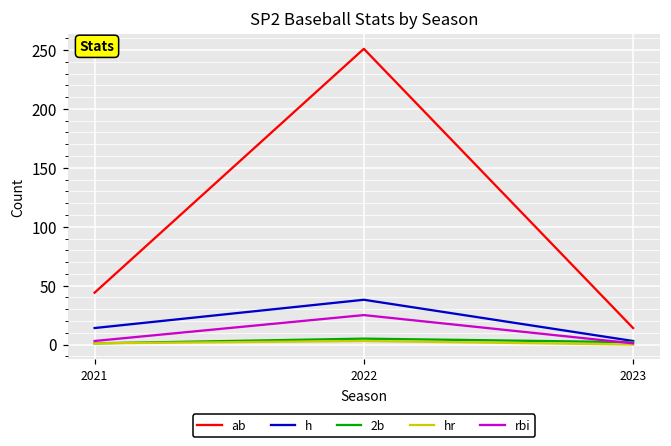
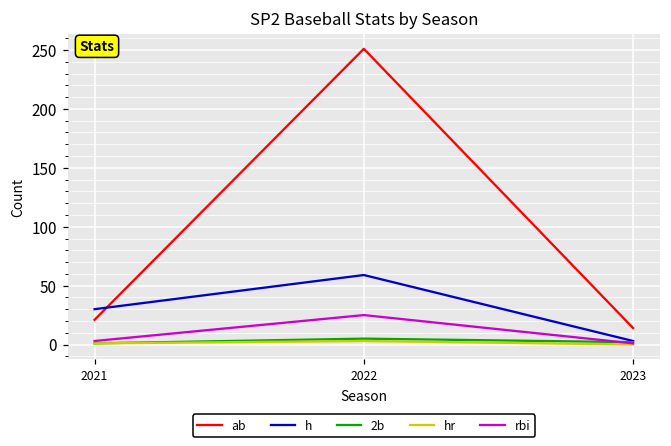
ab, 2021: 44 -> 21
h, 2021: 14 -> 30
h, 2022: 38 -> 59
